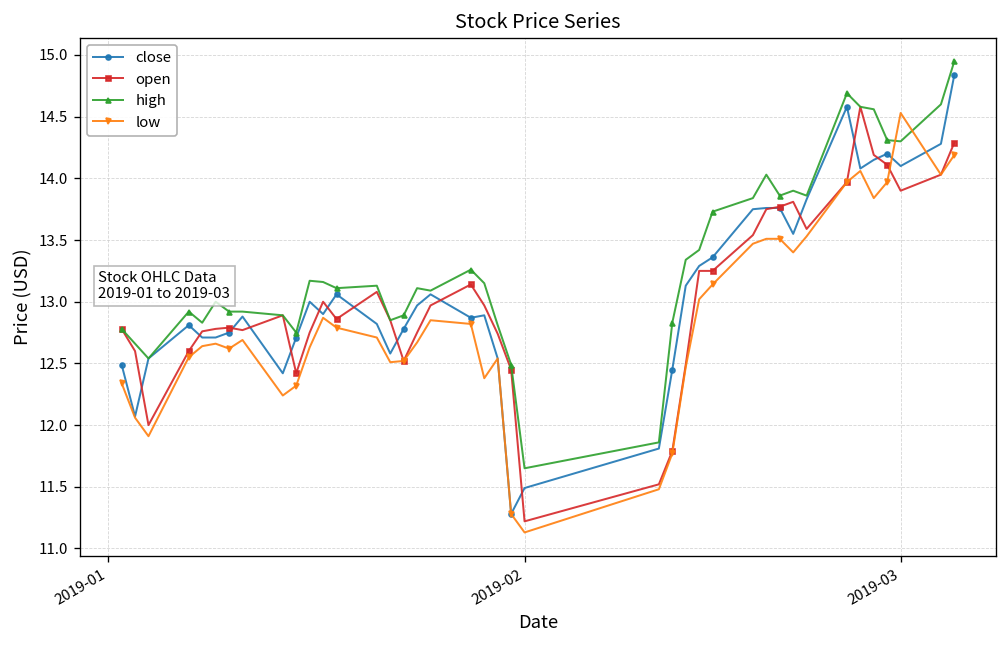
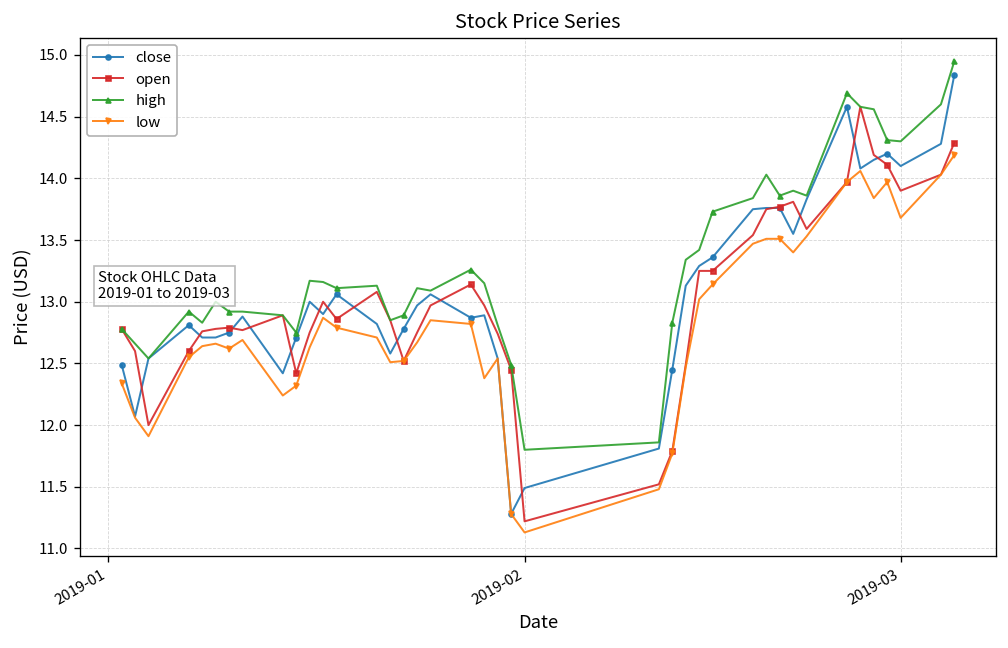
high, 2019-02: 11.65 -> 11.80
low, 2019-03: 14.53 -> 13.68
